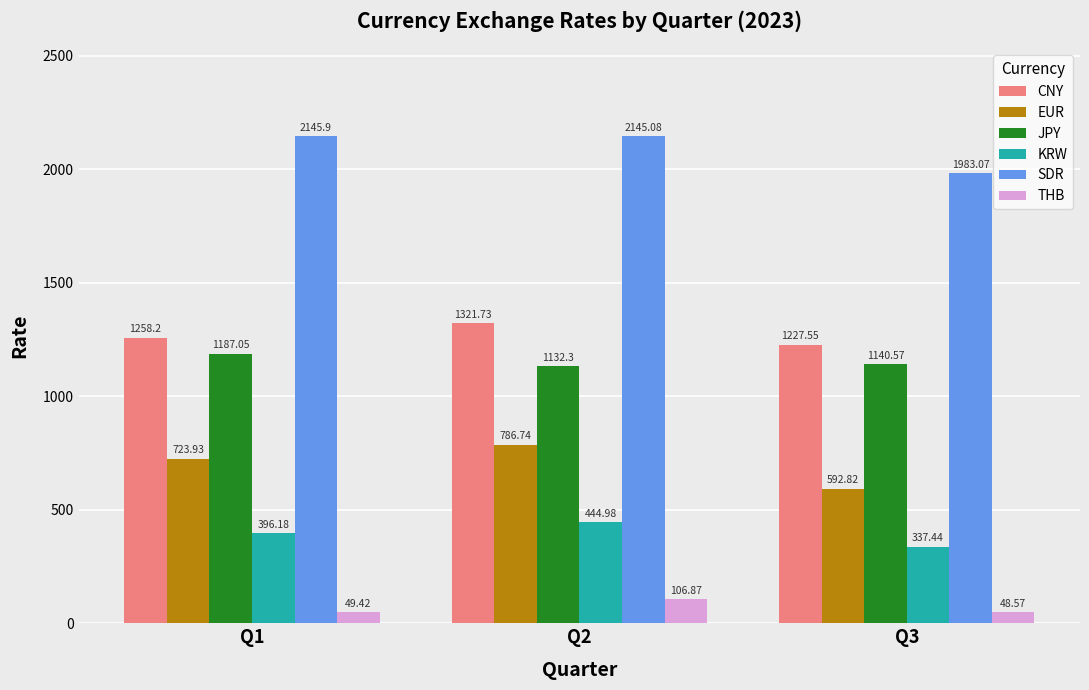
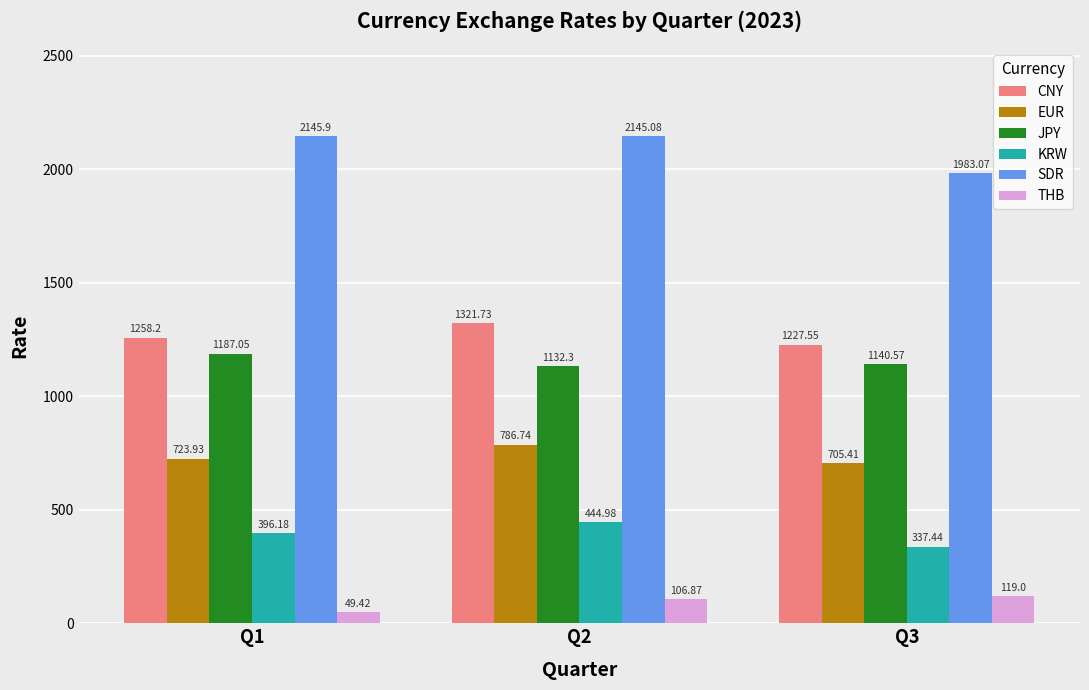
EUR, Q3: 592.82 -> 705.41
THB, Q3: 48.57 -> 119.0
